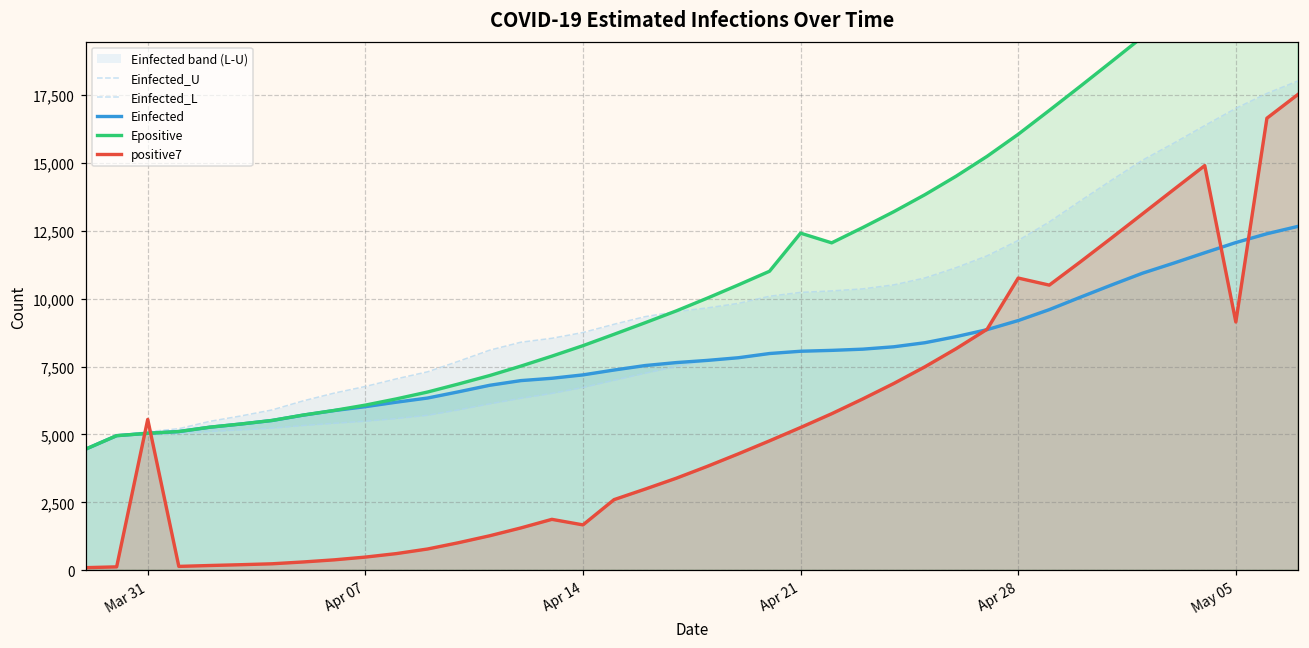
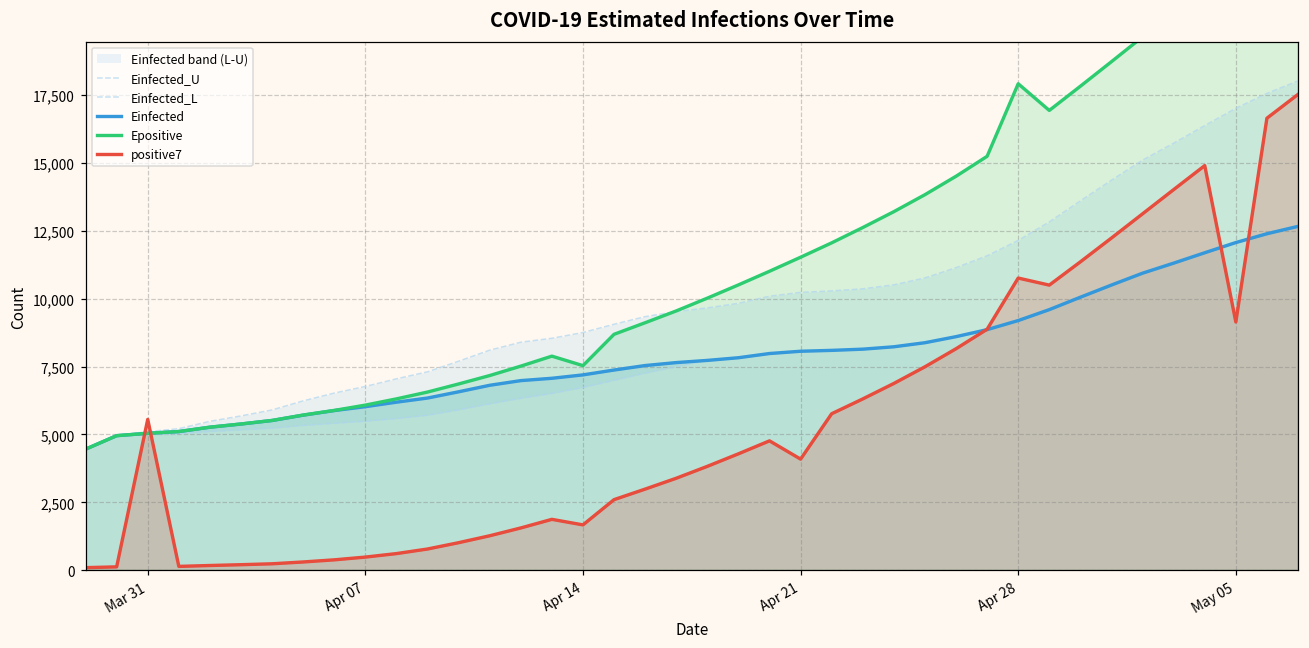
Epositive, Apr 14: 8,300 -> 7,500
Epositive, Apr 21: 12,400 -> 11,500
positive7, Apr 21: 5,300 -> 4,100
Epositive, Apr 28: 16,100 -> 17,900
